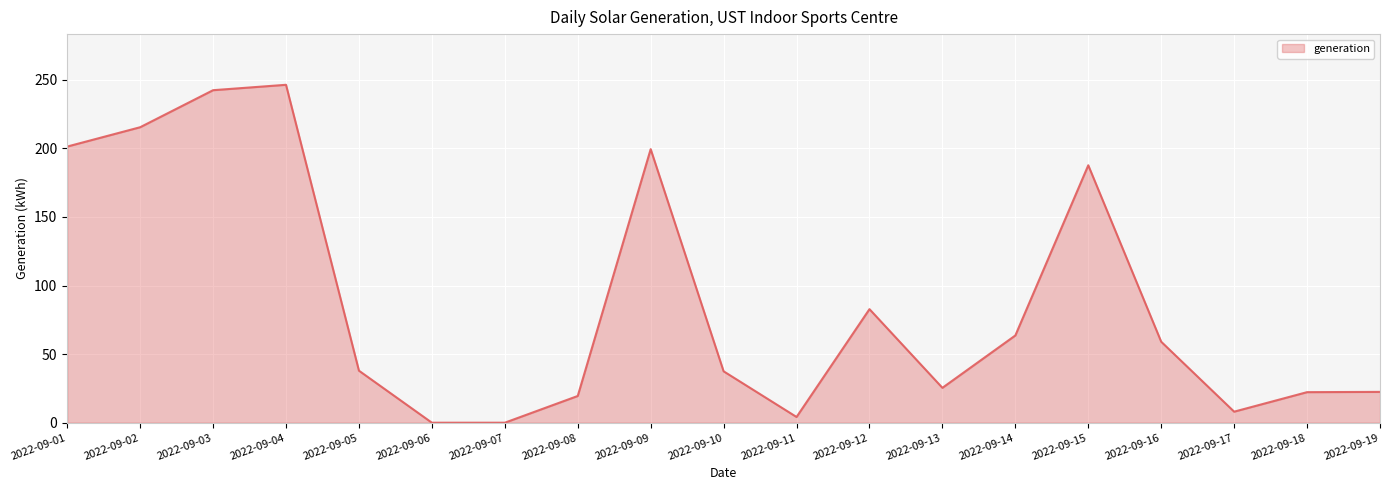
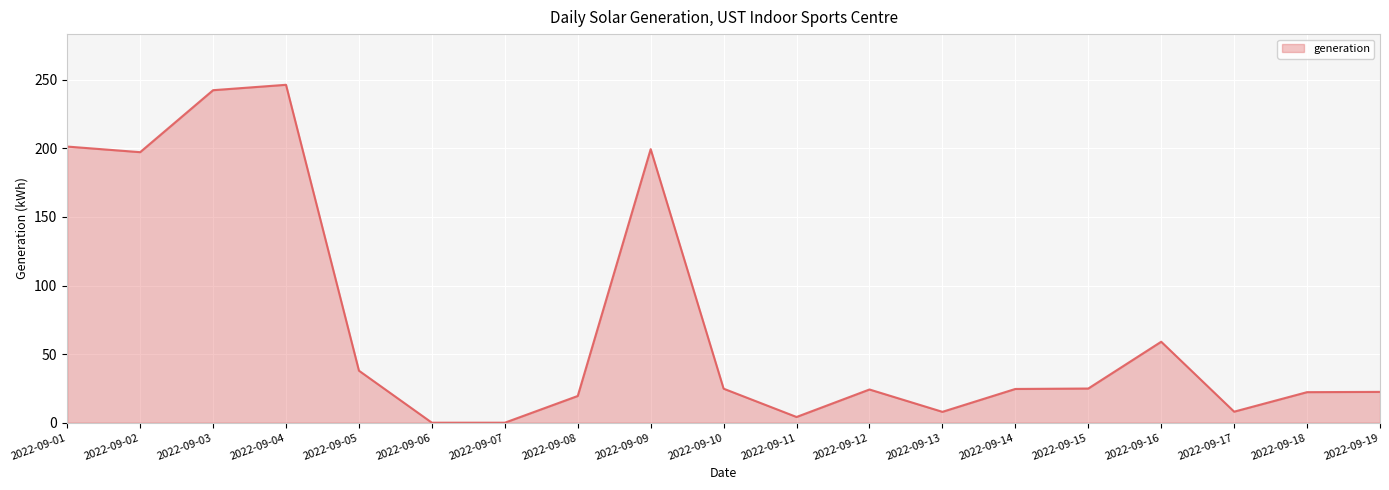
2022-09-02: 215 -> 197
2022-09-10: 37 -> 25
2022-09-12: 83 -> 24
2022-09-13: 25 -> 8
2022-09-14: 64 -> 25
2022-09-15: 188 -> 25
